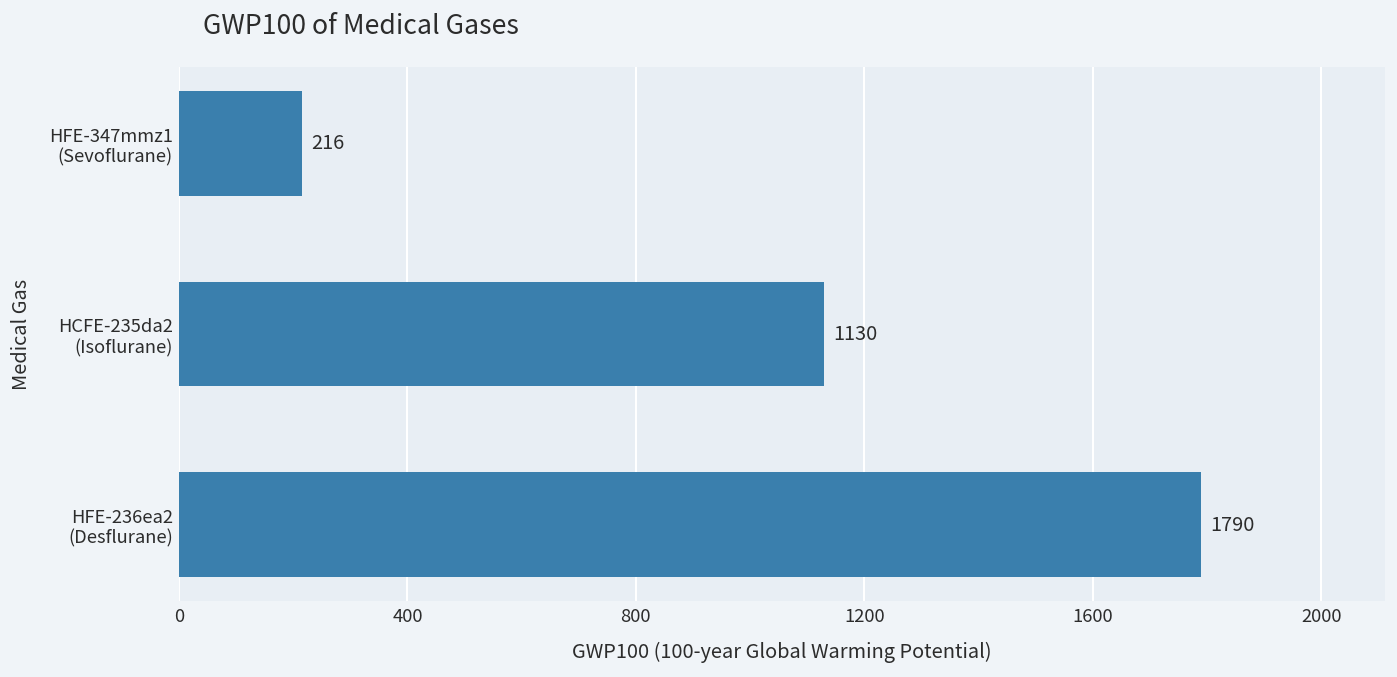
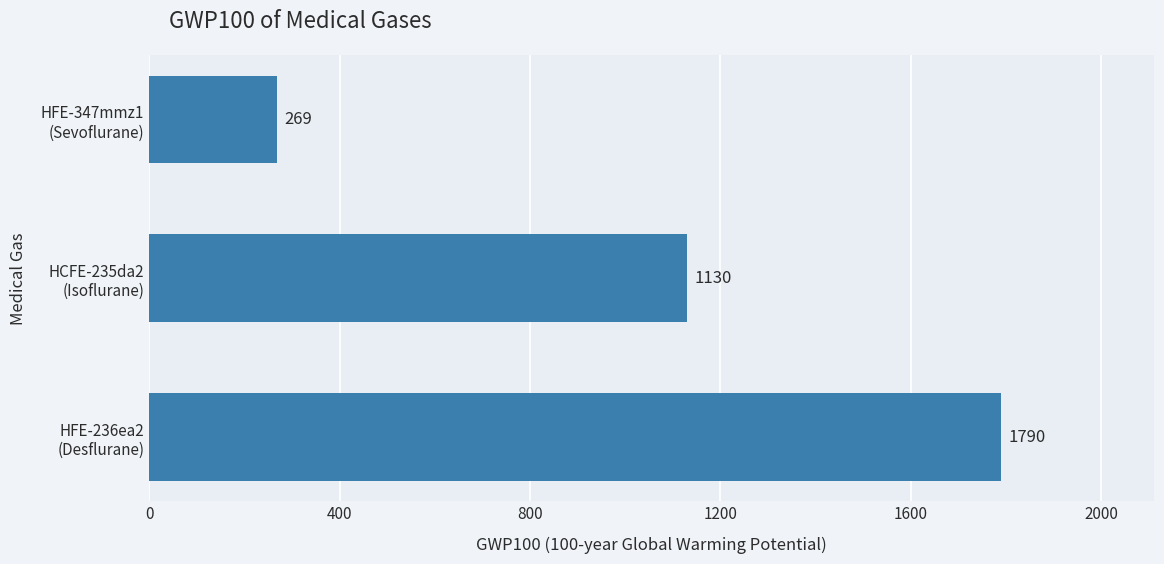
HFE-347mmz1 (Sevoflurane): 216 -> 269
